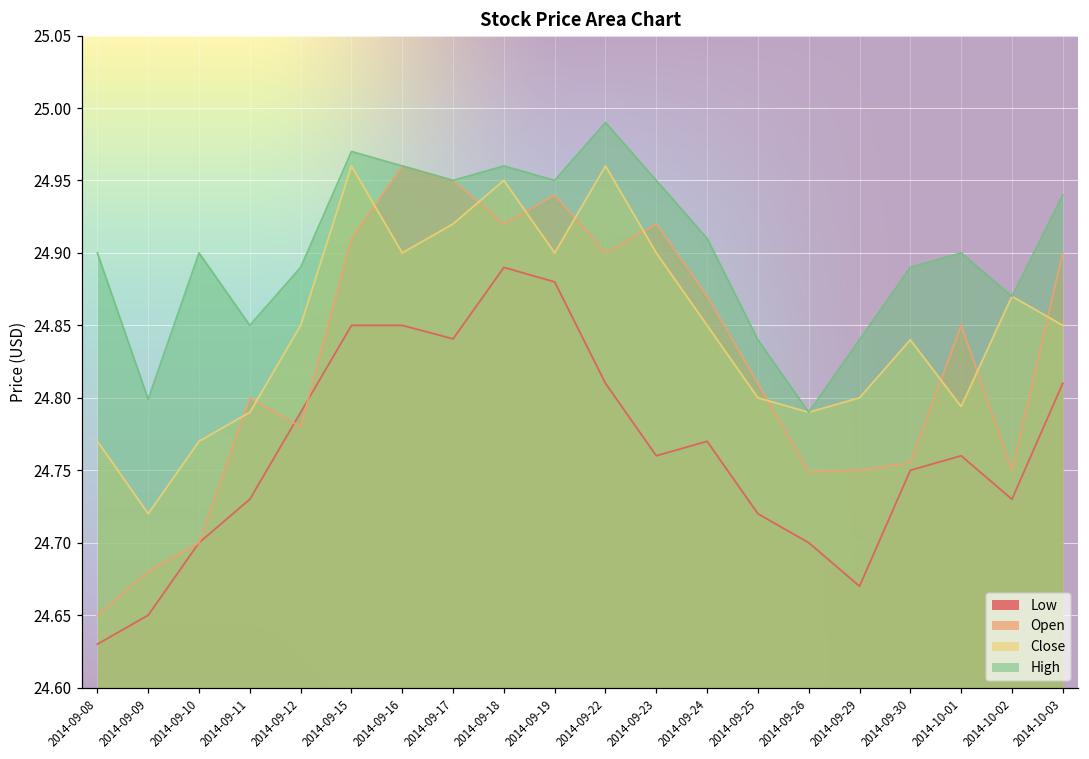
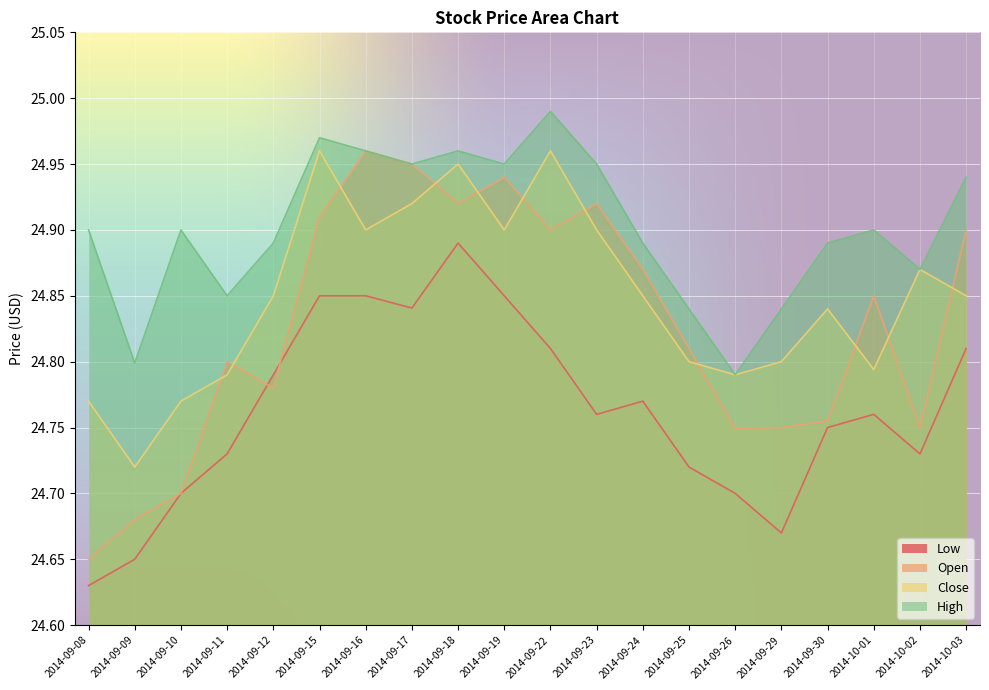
Low, 2014-09-19: 24.88 -> 24.85
High, 2014-09-24: 24.91 -> 24.89
